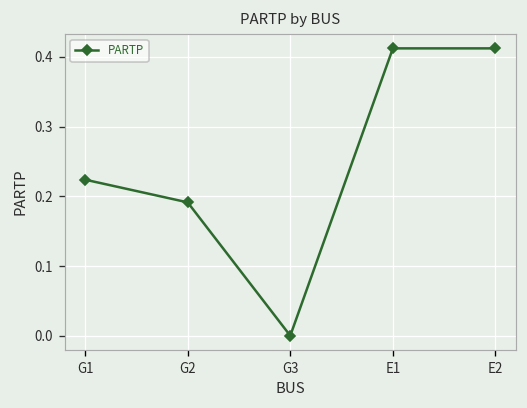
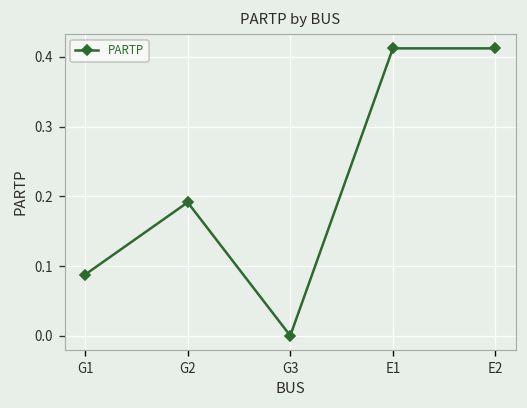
G1: 0.22 -> 0.09
